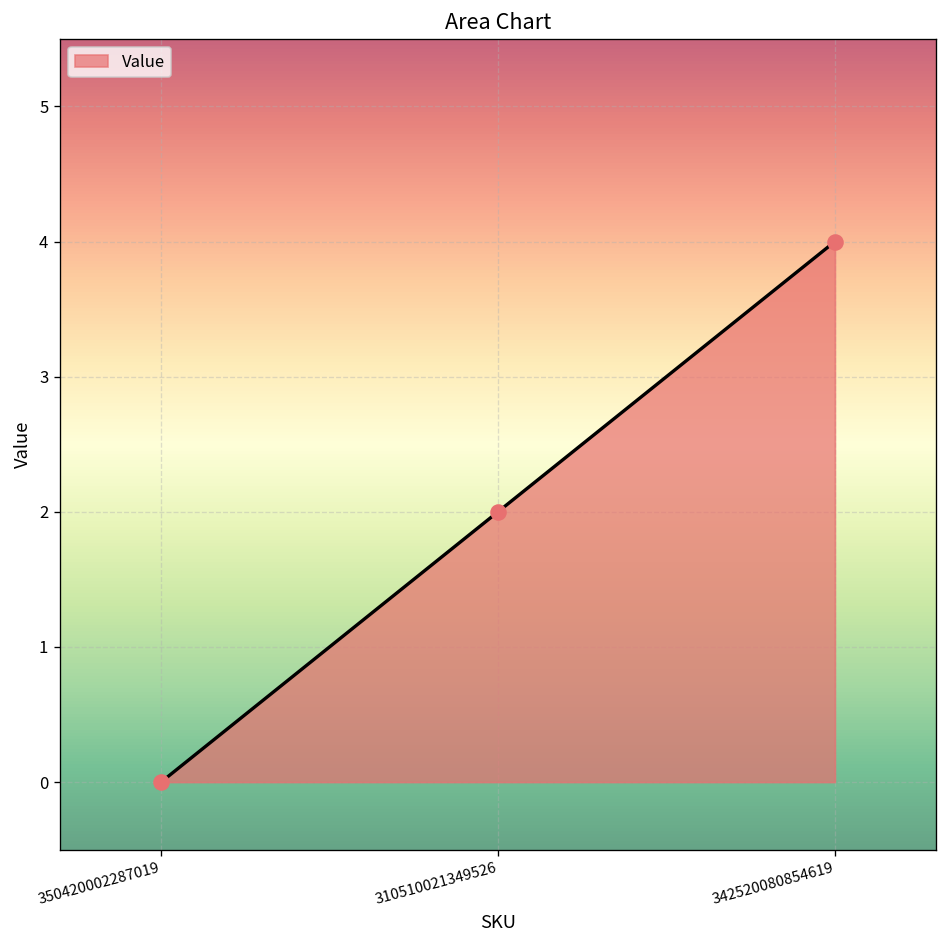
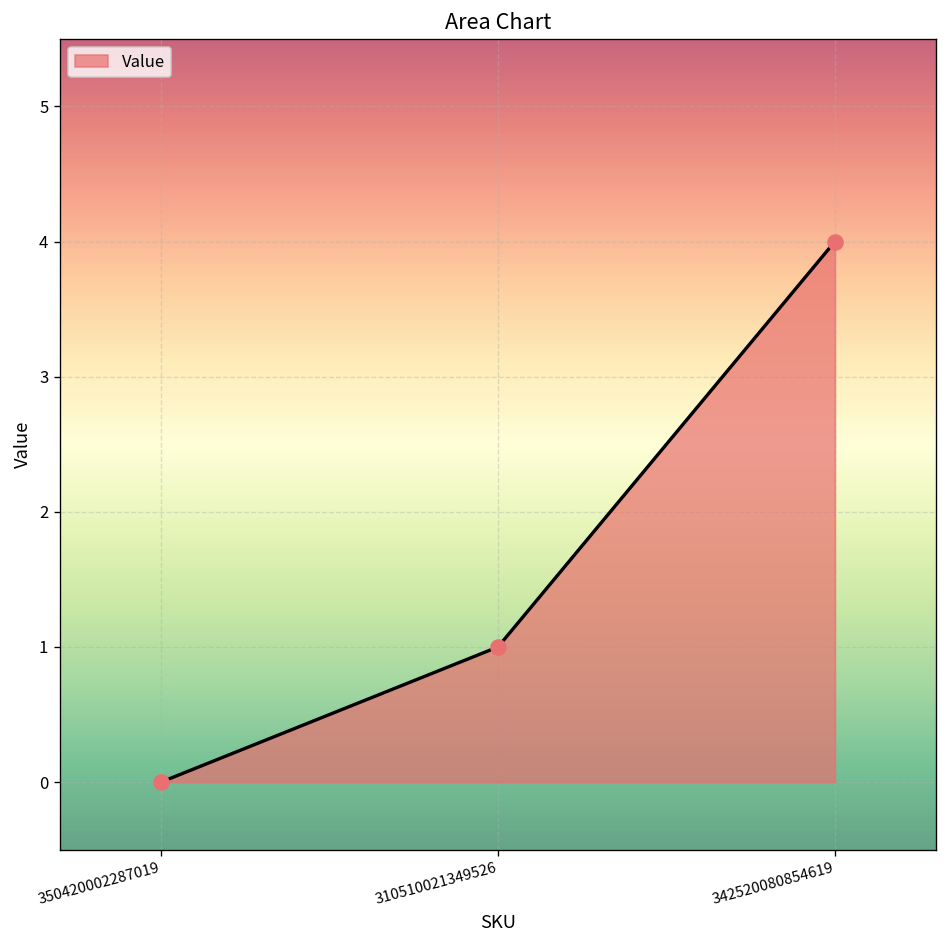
310510021349526: 2 -> 1
